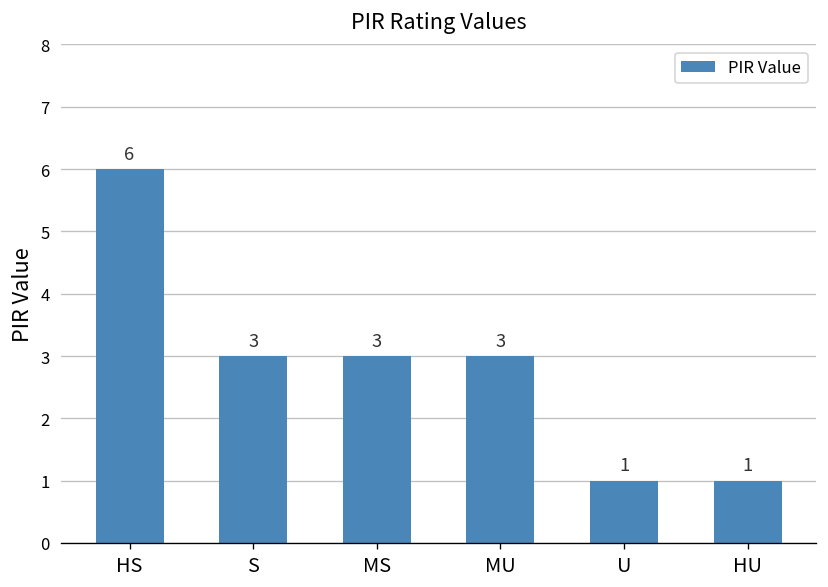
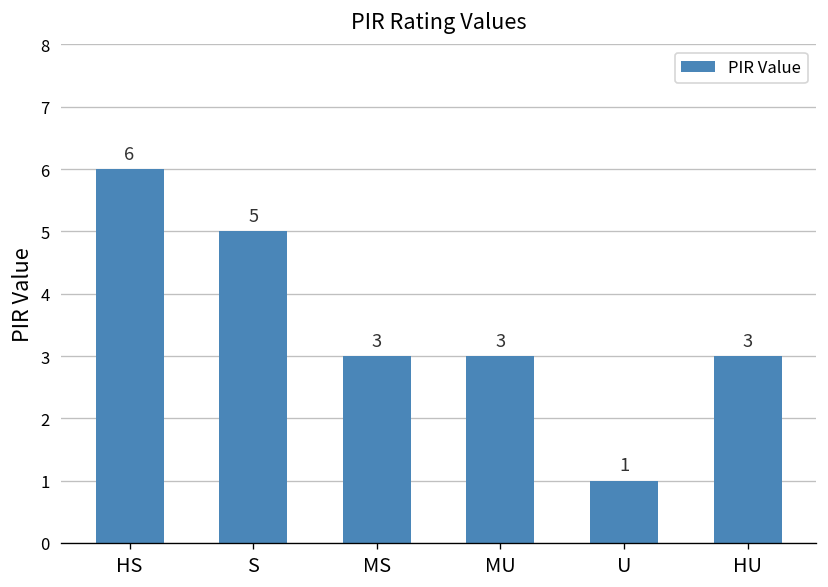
S: 3 -> 5
HU: 1 -> 3
